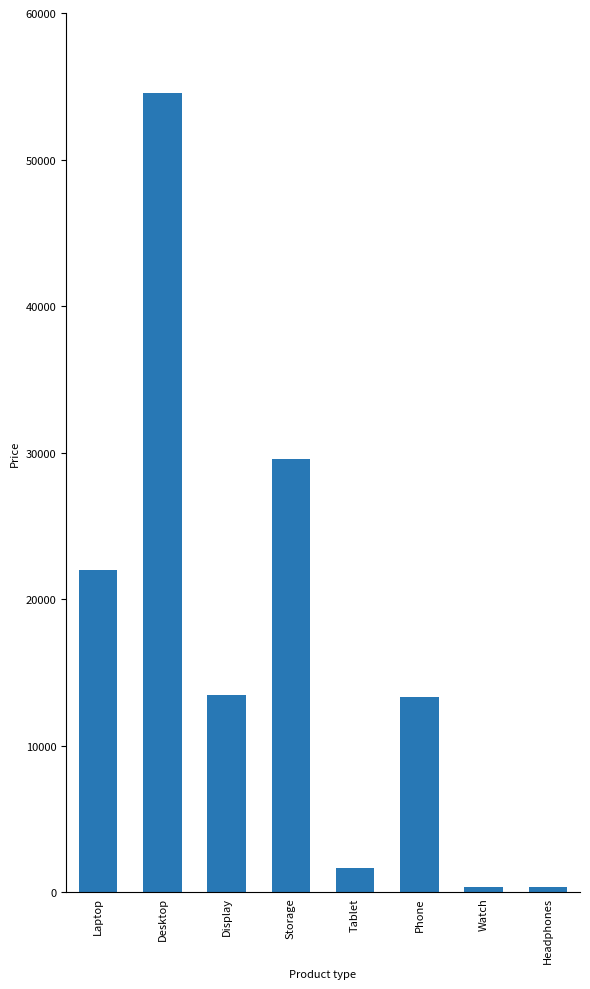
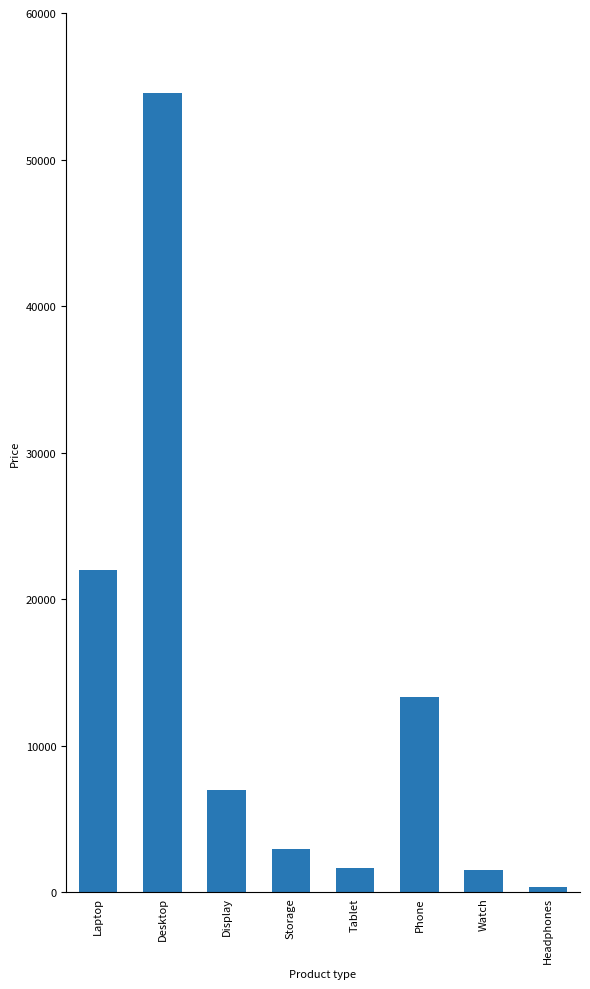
Display: 13500 -> 7000
Storage: 29600 -> 3000
Watch: 400 -> 1500
